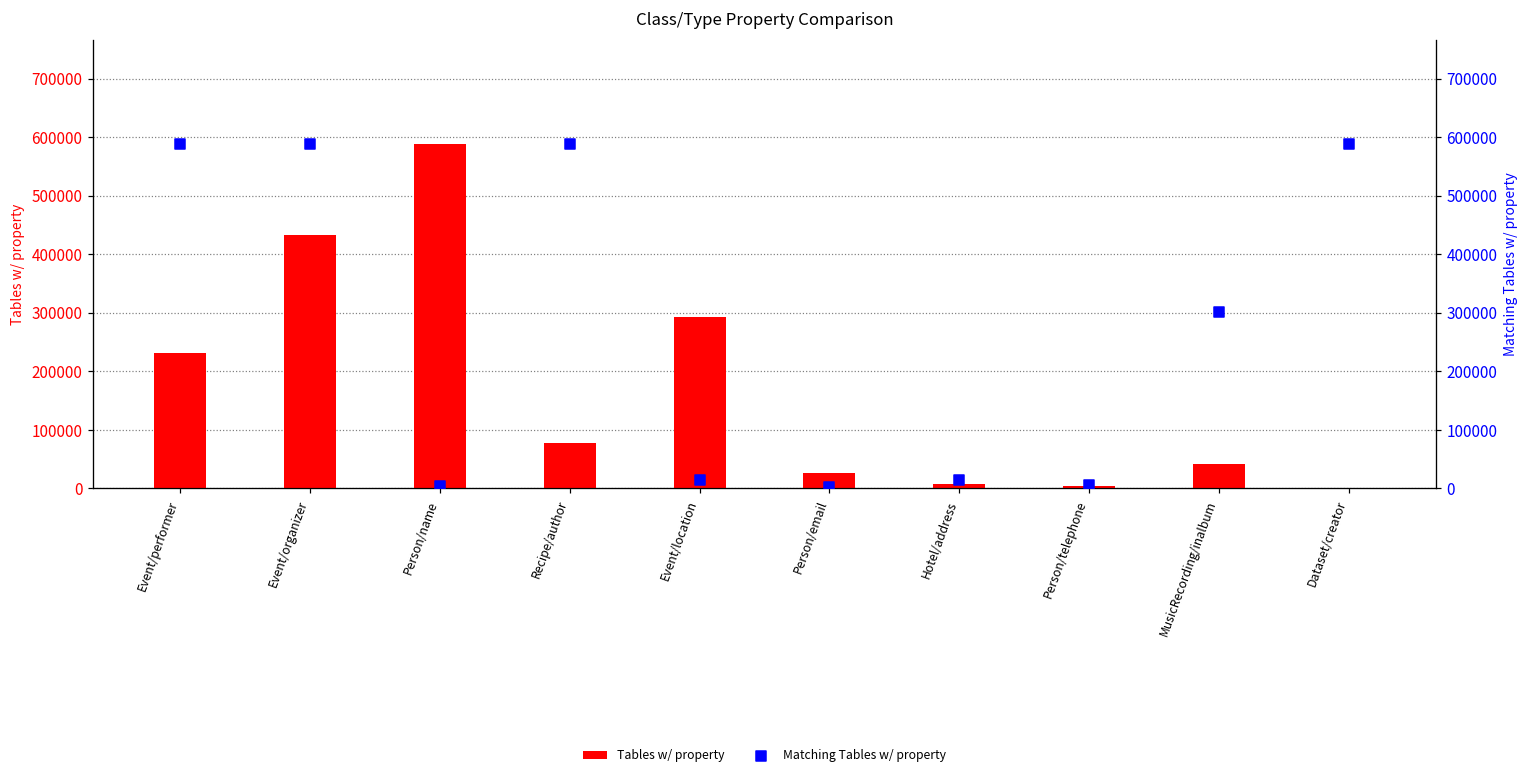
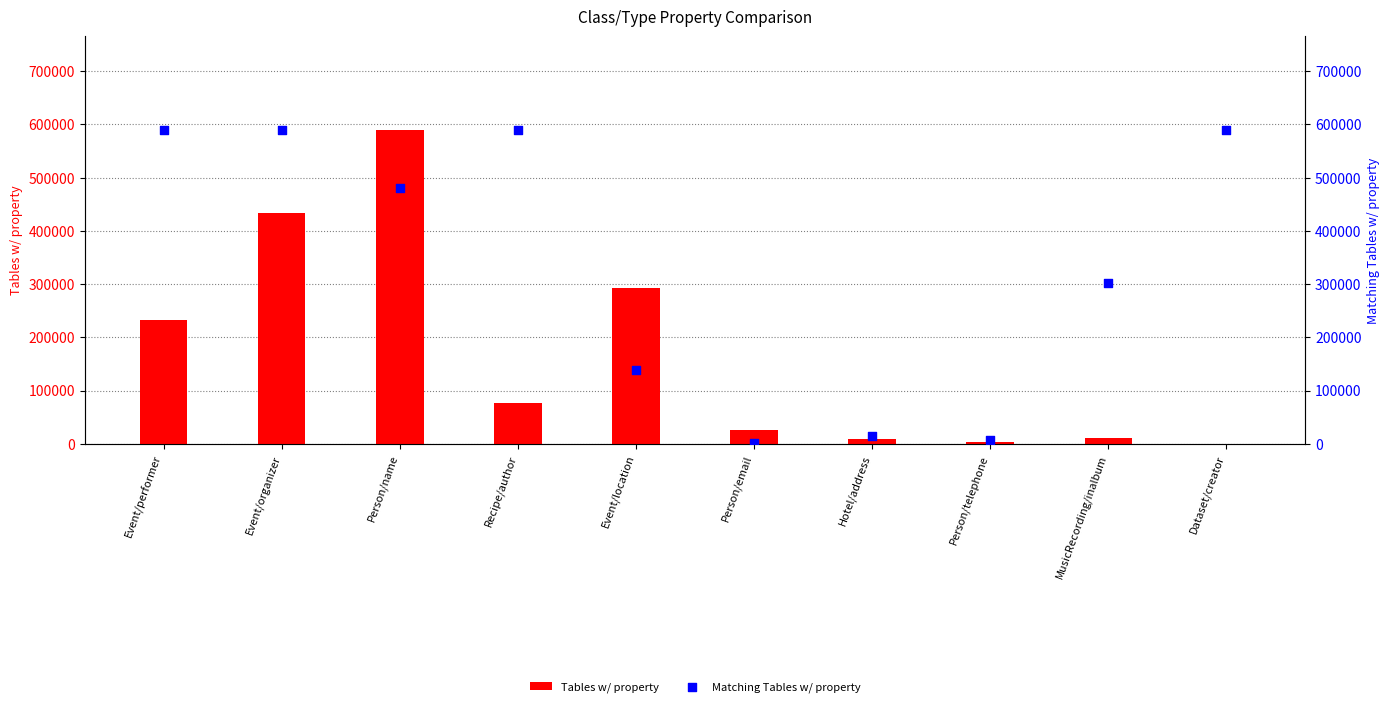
Tables w/ property, MusicRecording/inalbum: 40000 -> 10000
Matching Tables w/ property, Person/name: 0 -> 480000
Matching Tables w/ property, Event/location: 10000 -> 140000
